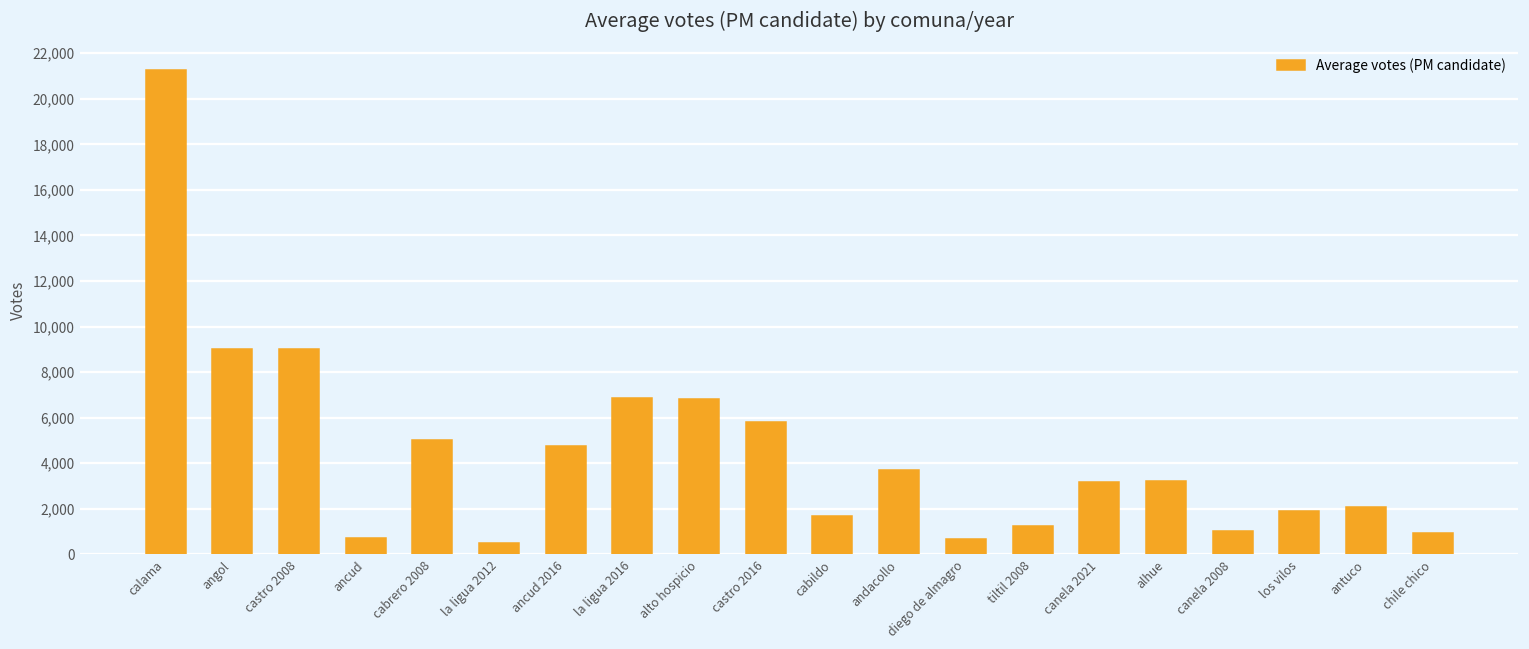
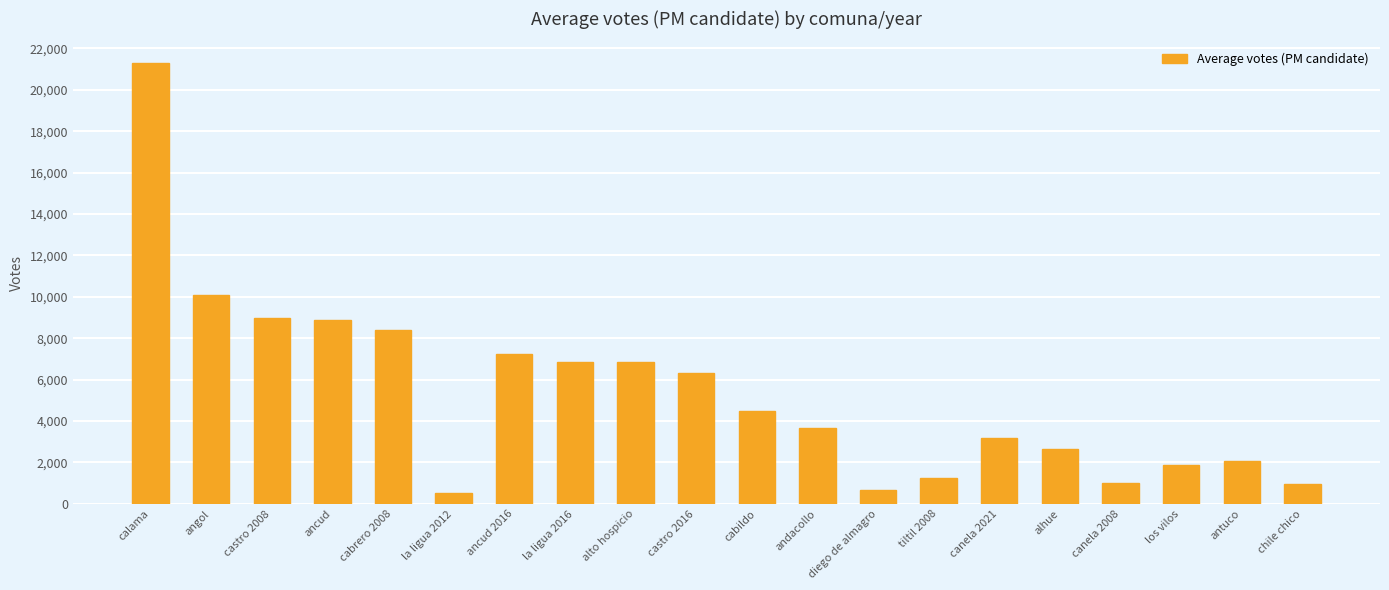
angol: 9,000 -> 10,100
ancud: 700 -> 8,900
cabrero 2008: 5,000 -> 8,400
ancud 2016: 4,800 -> 7,200
castro 2016: 5,800 -> 6,300
cabildo: 1,700 -> 4,500
alhue: 3,200 -> 2,600
